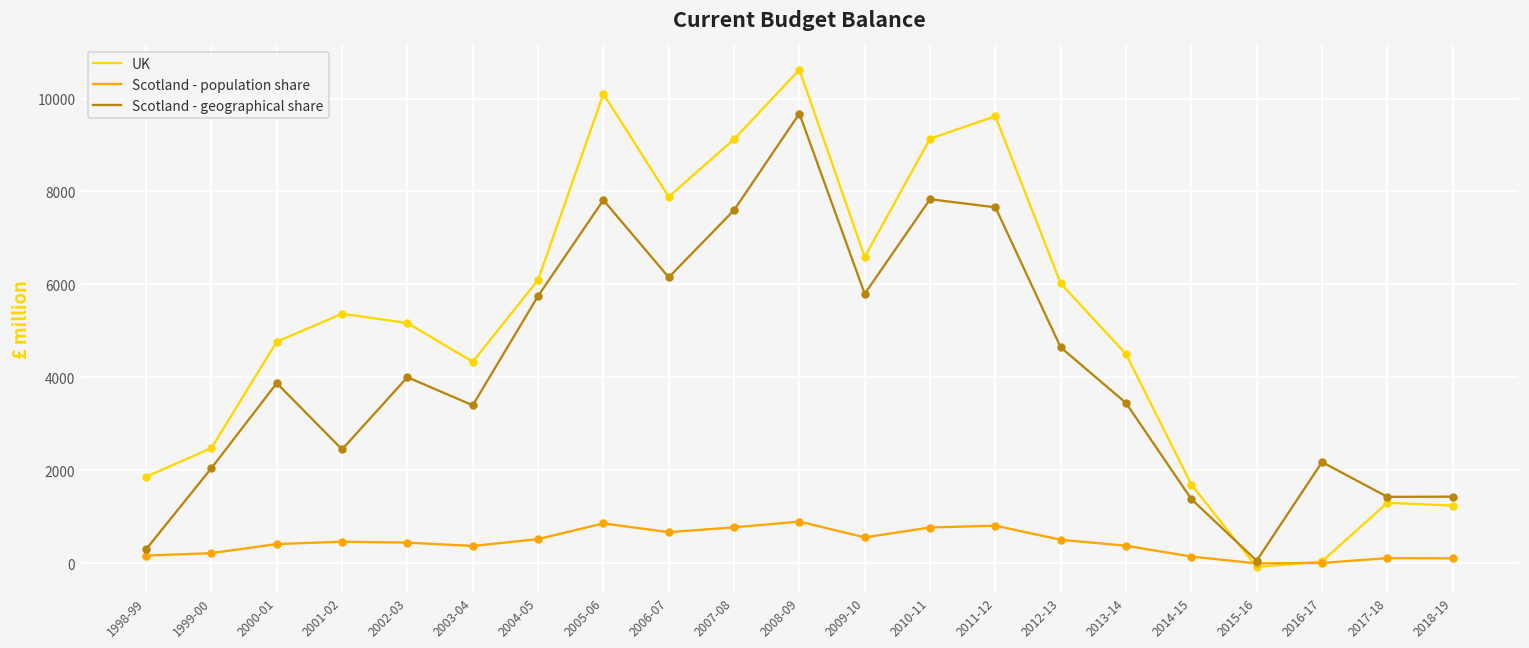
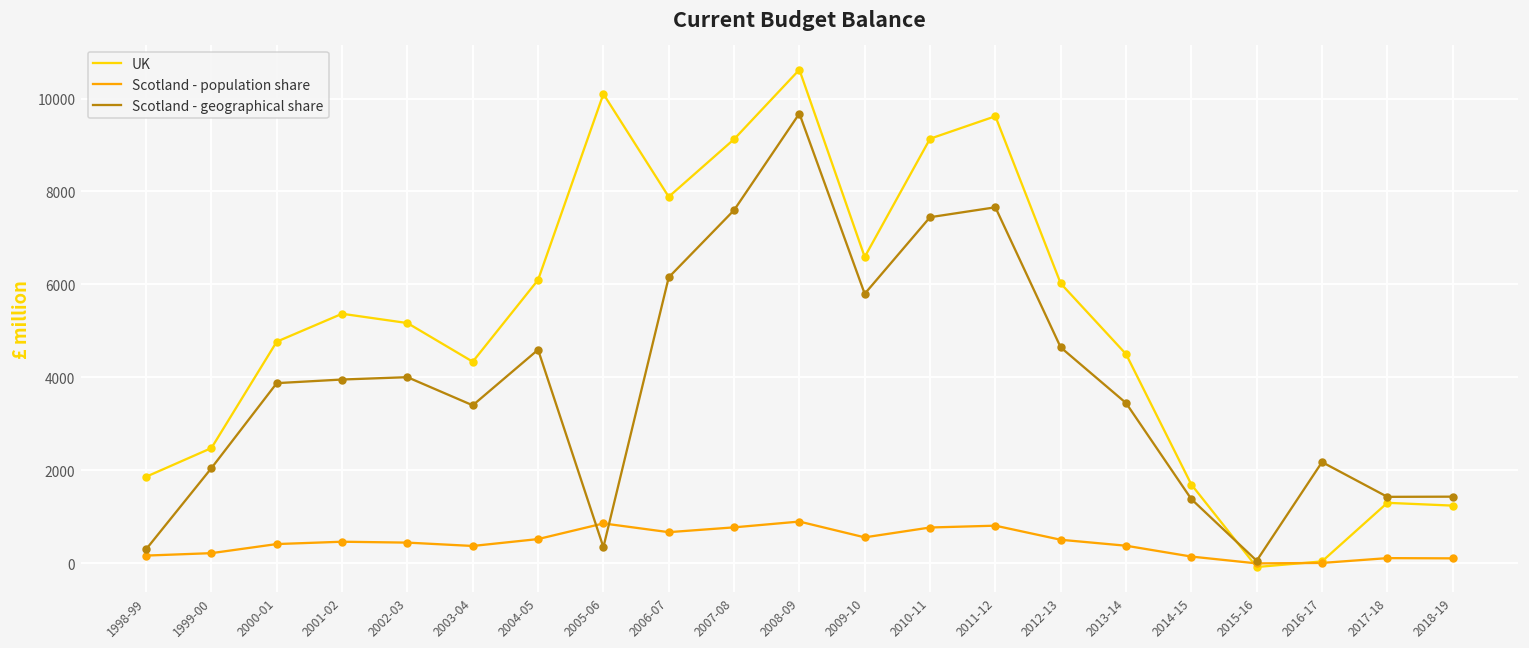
Scotland - geographical share, 2001-02: 2400 -> 4000
Scotland - geographical share, 2004-05: 5700 -> 4600
Scotland - geographical share, 2005-06: 7800 -> 300
Scotland - geographical share, 2010-11: 7800 -> 7400
